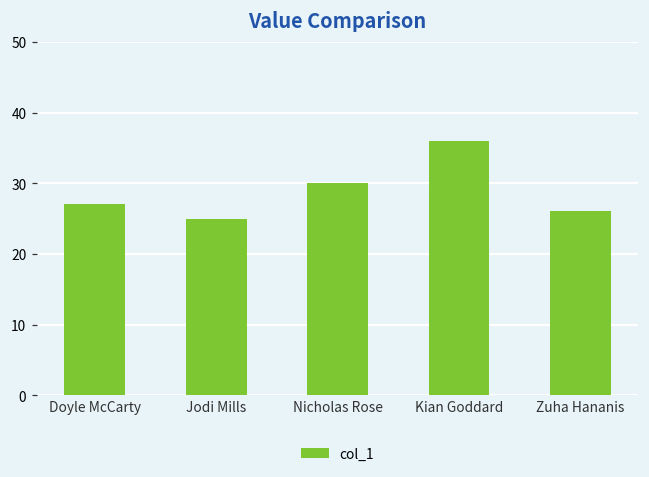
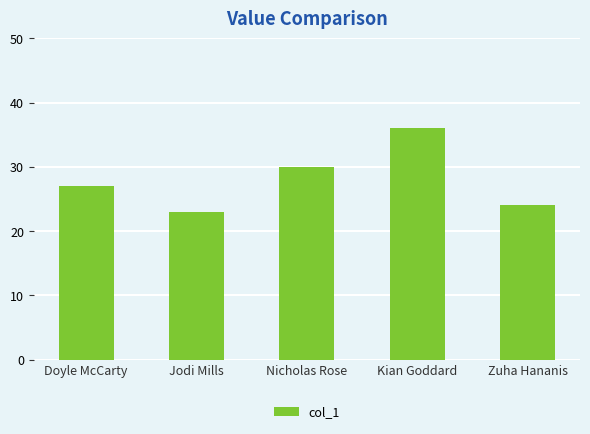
Jodi Mills: 25 -> 23
Zuha Hananis: 26 -> 24
